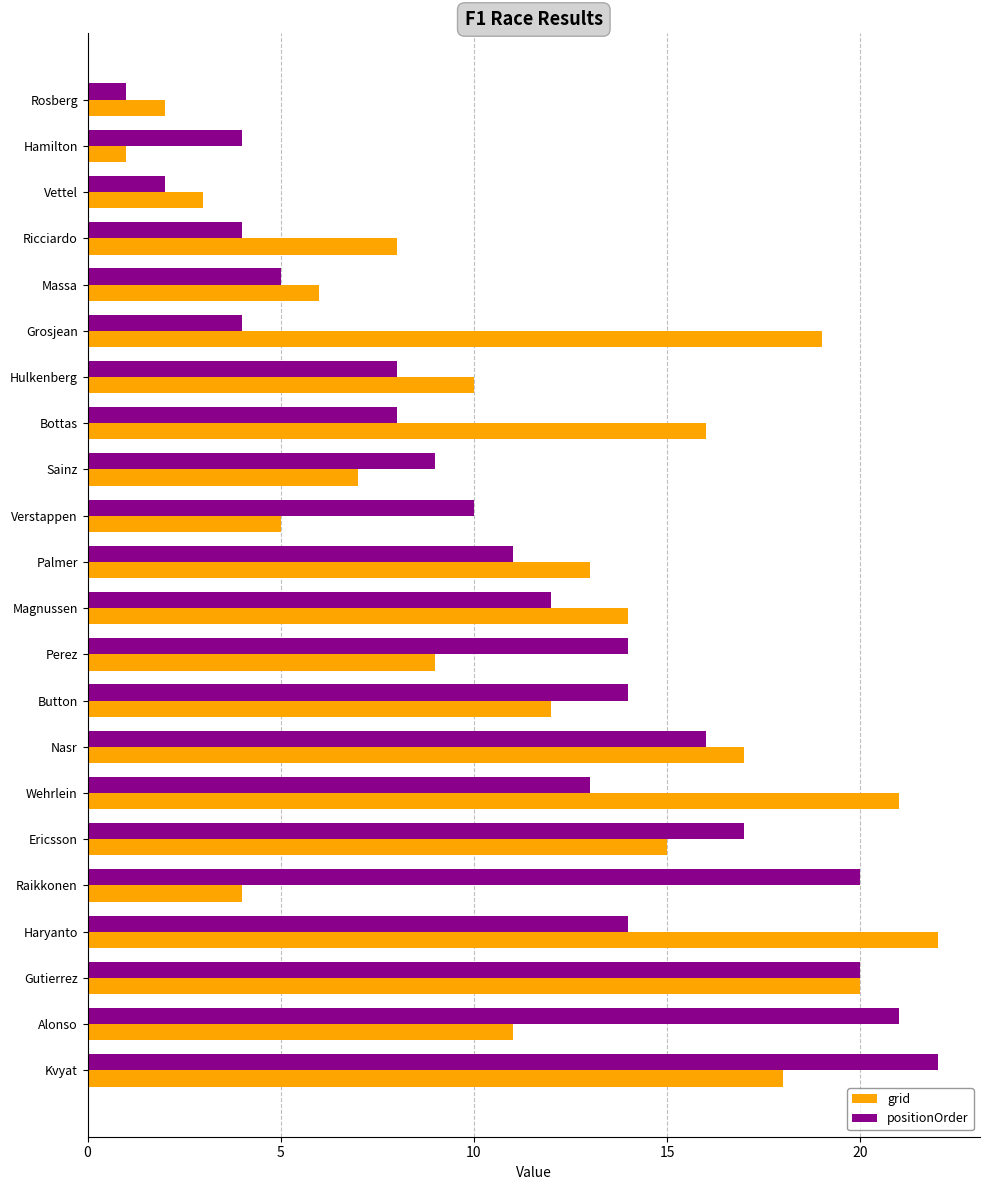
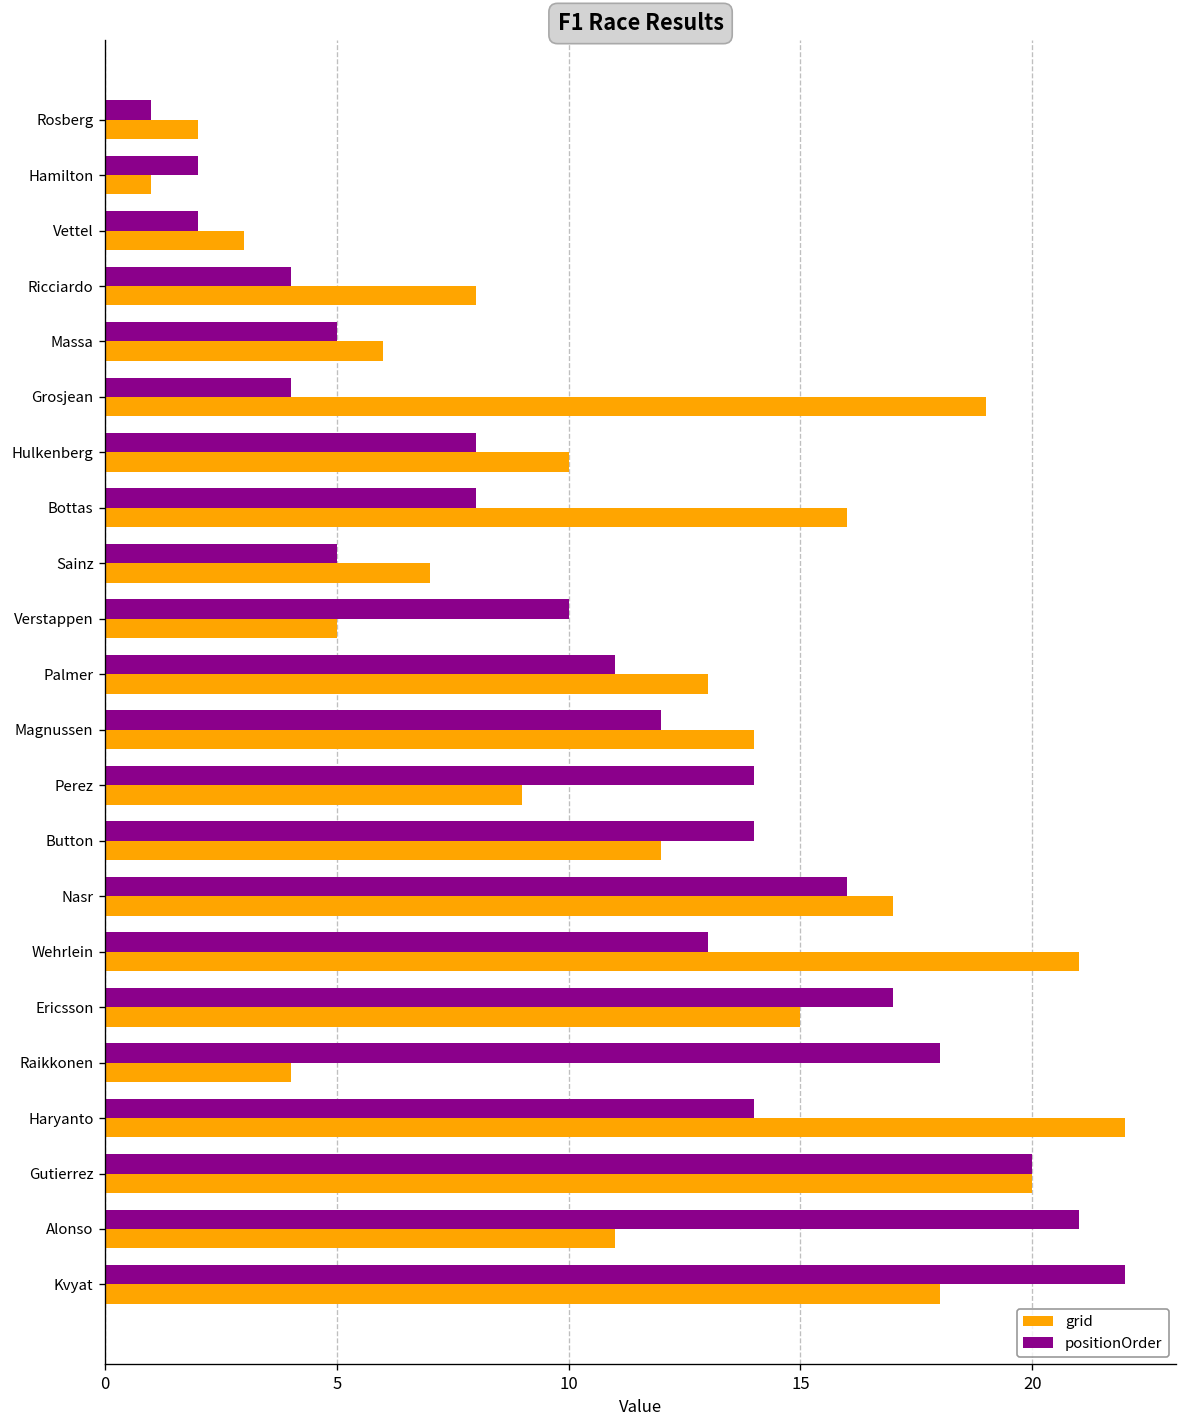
positionOrder, Hamilton: 4 -> 2
positionOrder, Sainz: 9 -> 5
positionOrder, Raikkonen: 20 -> 18
